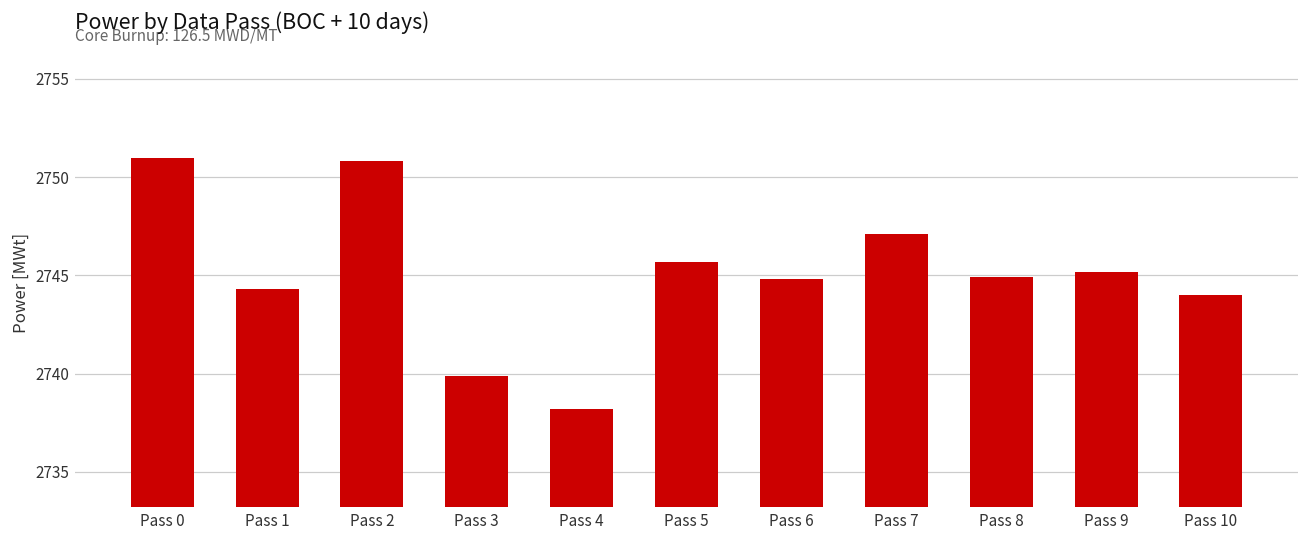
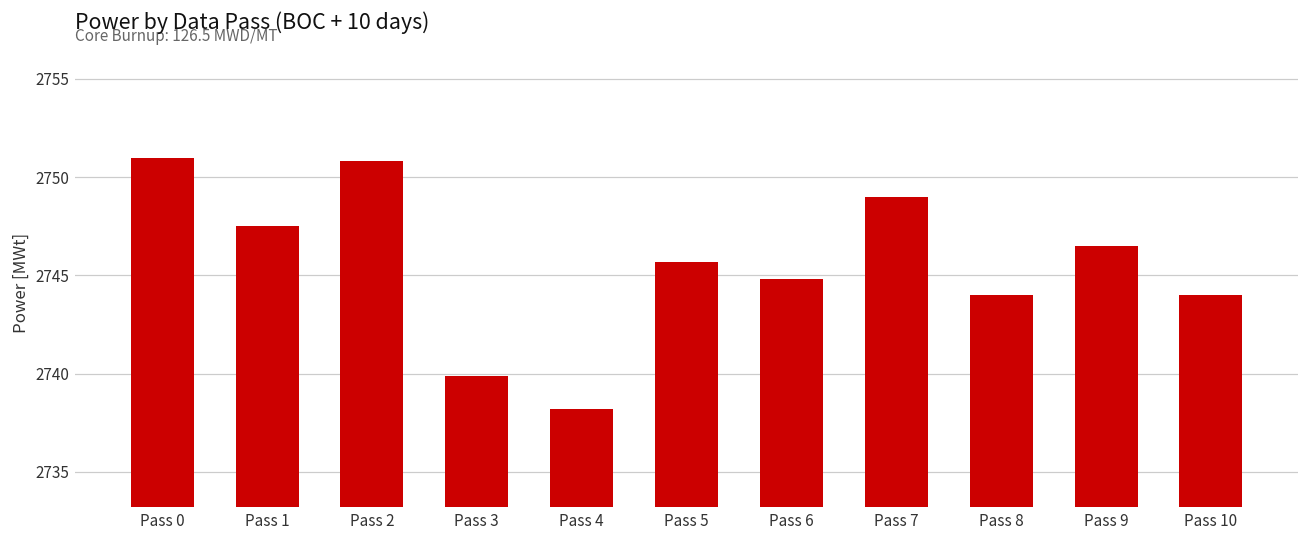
Pass 1: 2744.3 -> 2747.5
Pass 7: 2747.1 -> 2749.0
Pass 8: 2744.9 -> 2744.0
Pass 9: 2745.2 -> 2746.5
